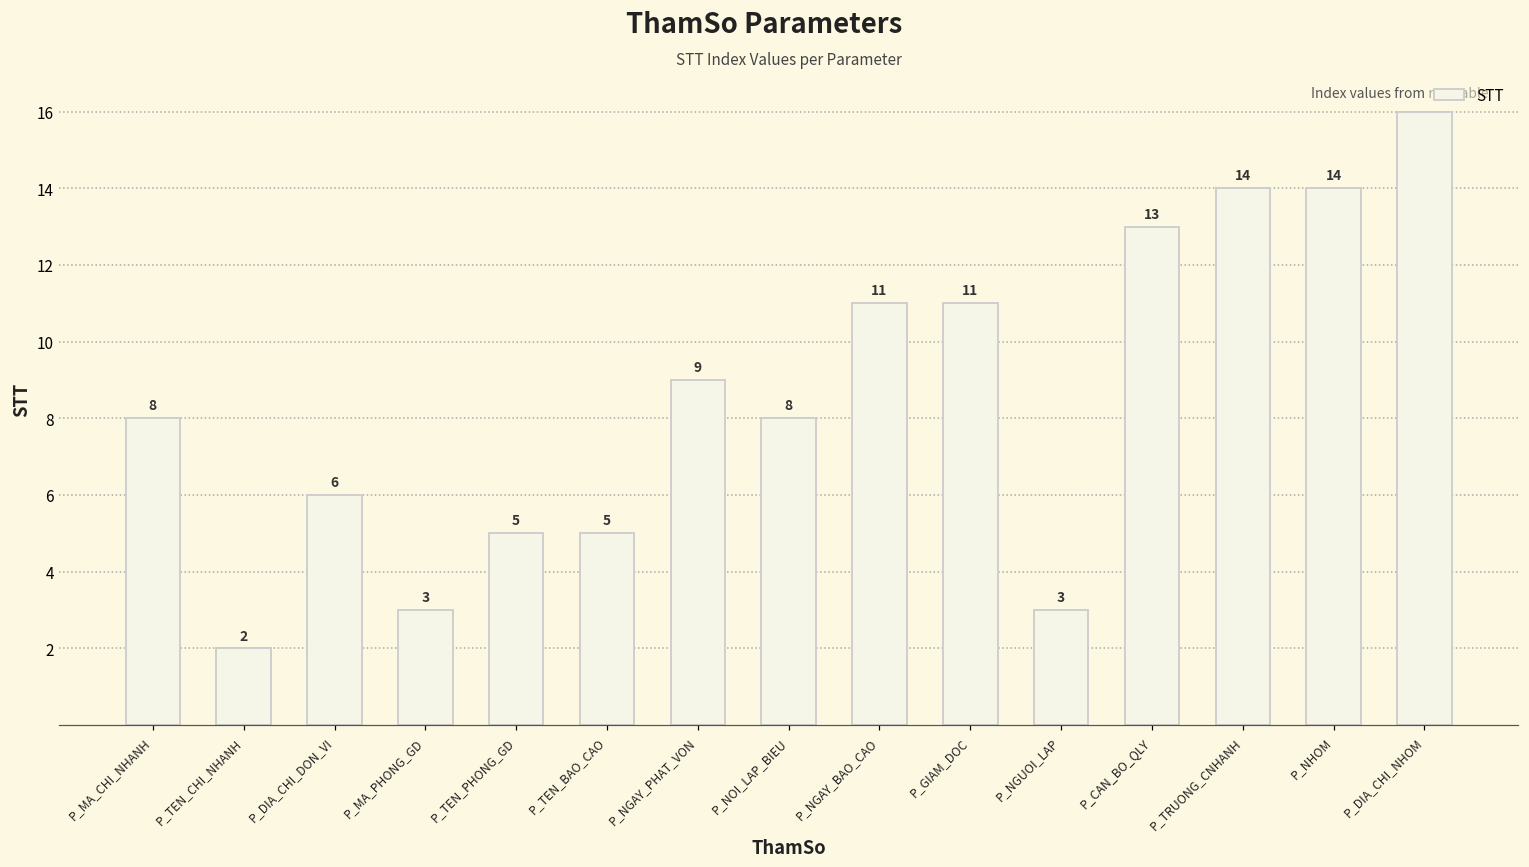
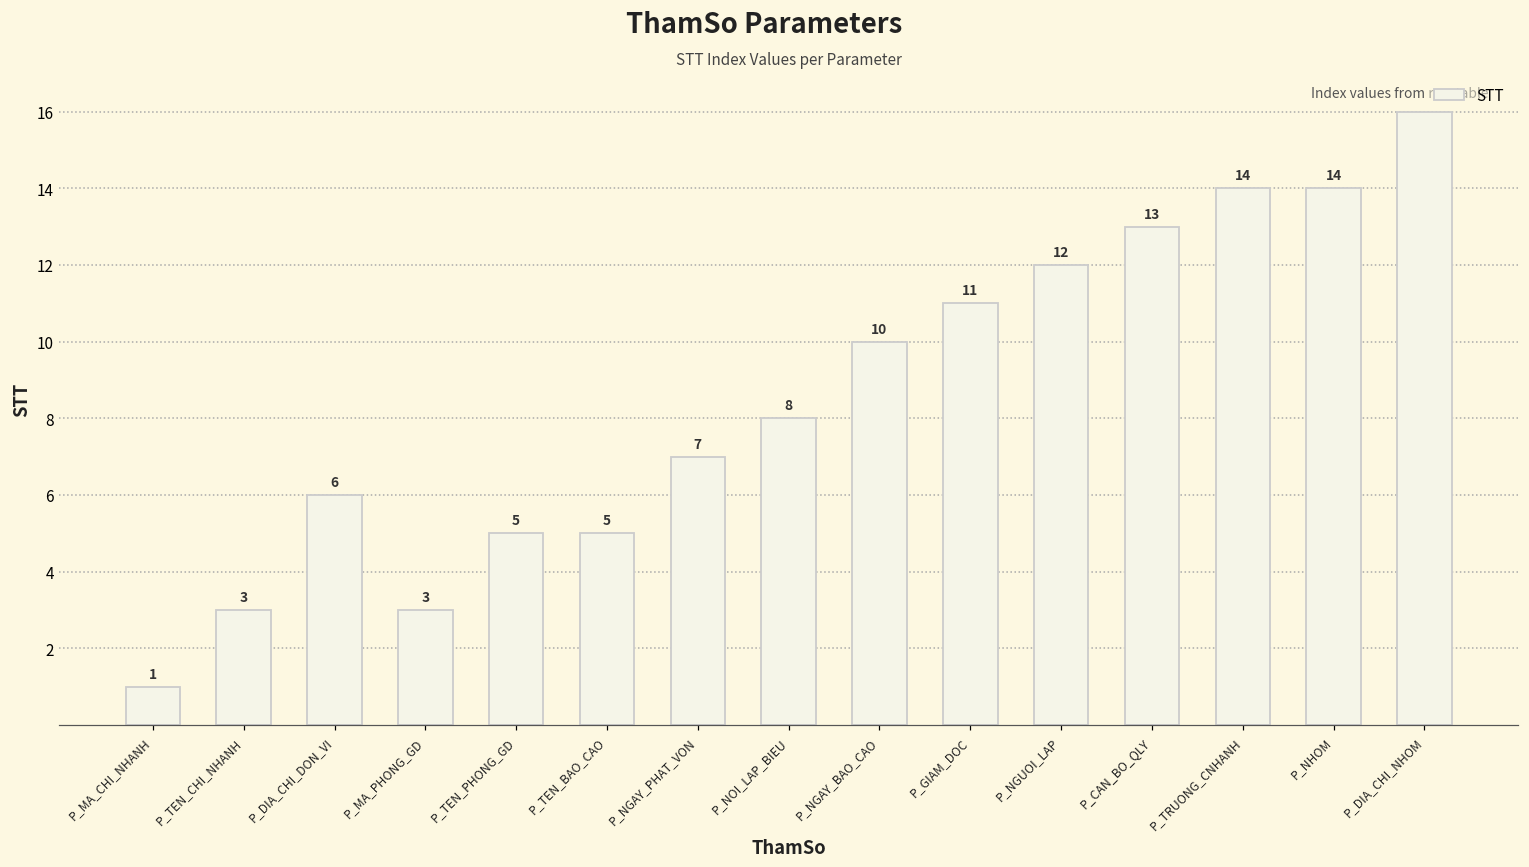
P_MA_CHI_NHANH: 8 -> 1
P_TEN_CHI_NHANH: 2 -> 3
P_NGAY_PHAT_VON: 9 -> 7
P_NGAY_BAO_CAO: 11 -> 10
P_NGUOI_LAP: 3 -> 12
